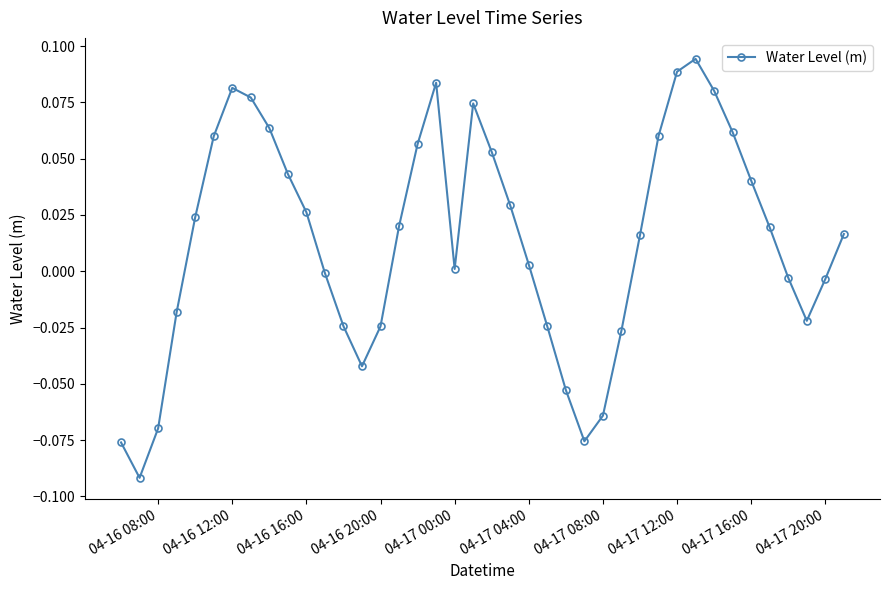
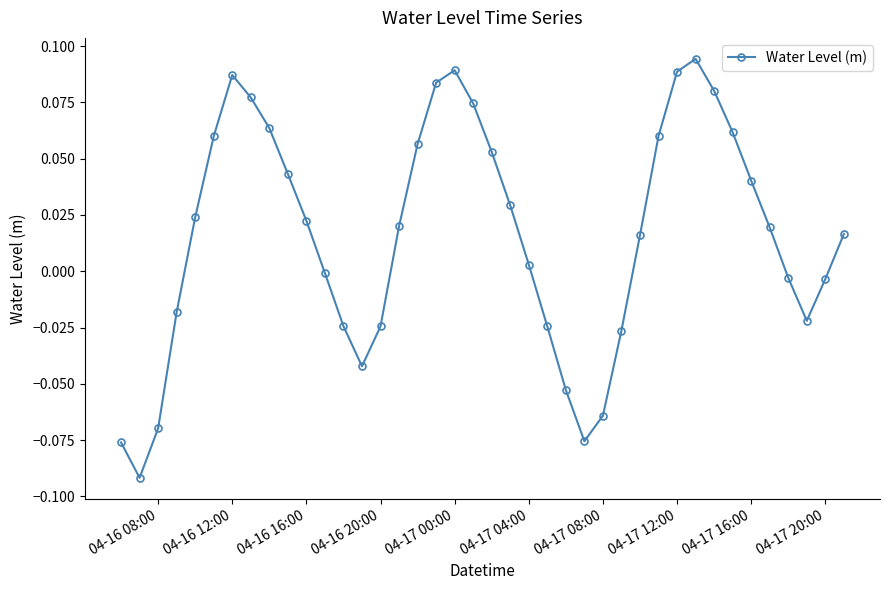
04-16 12:00: 0.081 -> 0.087
04-16 16:00: 0.026 -> 0.022
04-17 00:00: 0.001 -> 0.089
